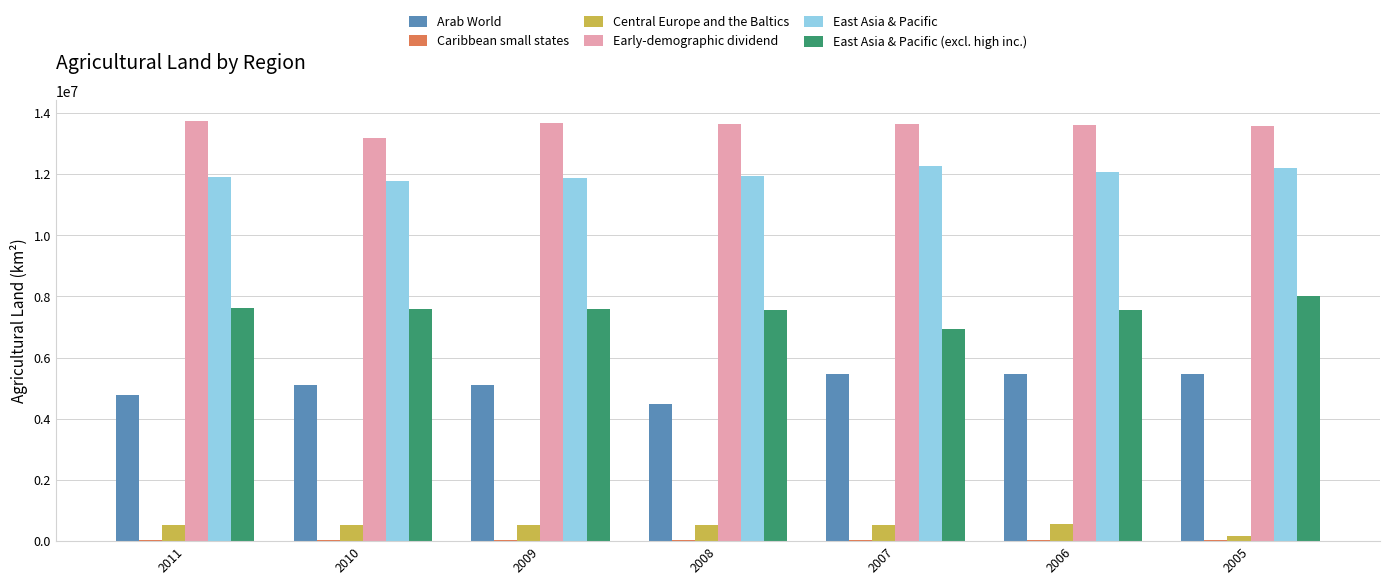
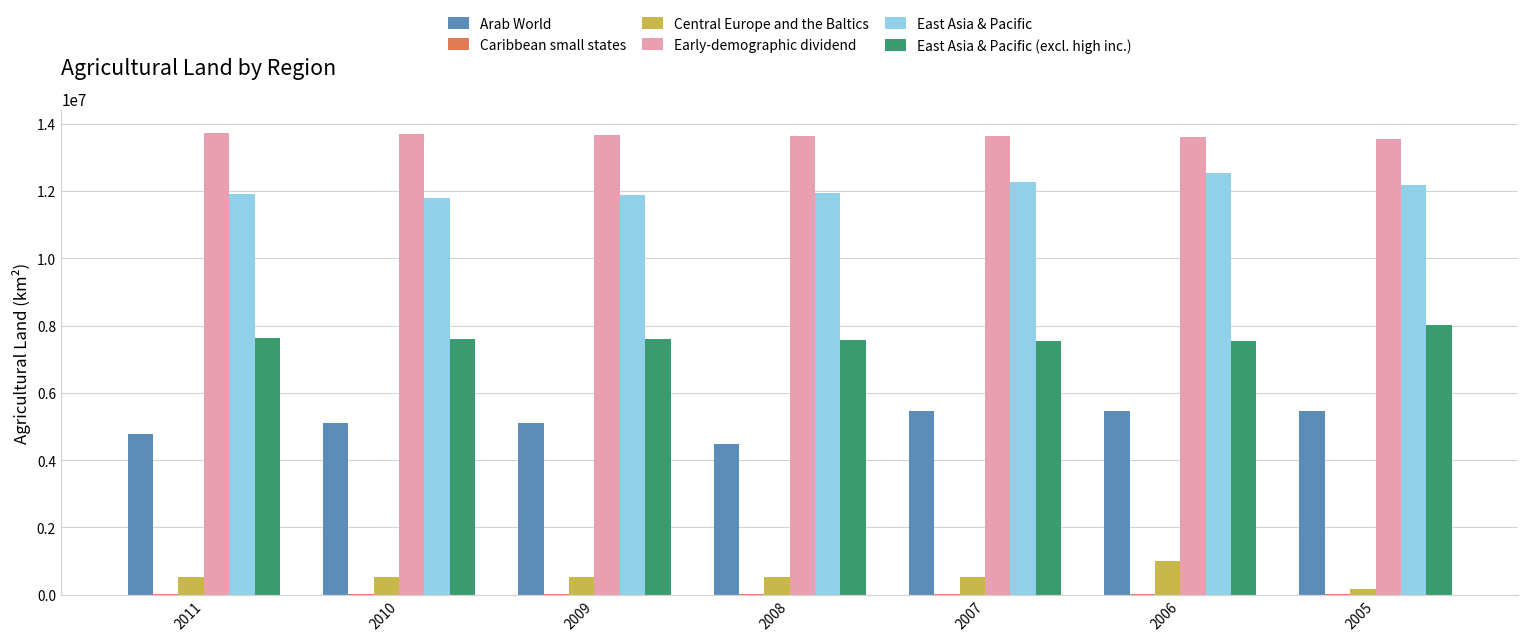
Early-demographic dividend, 2010: 13200000 -> 13700000
East Asia & Pacific (excl. high inc.), 2007: 6900000 -> 7500000
Central Europe and the Baltics, 2006: 500000 -> 1000000
East Asia & Pacific, 2006: 12100000 -> 12500000
